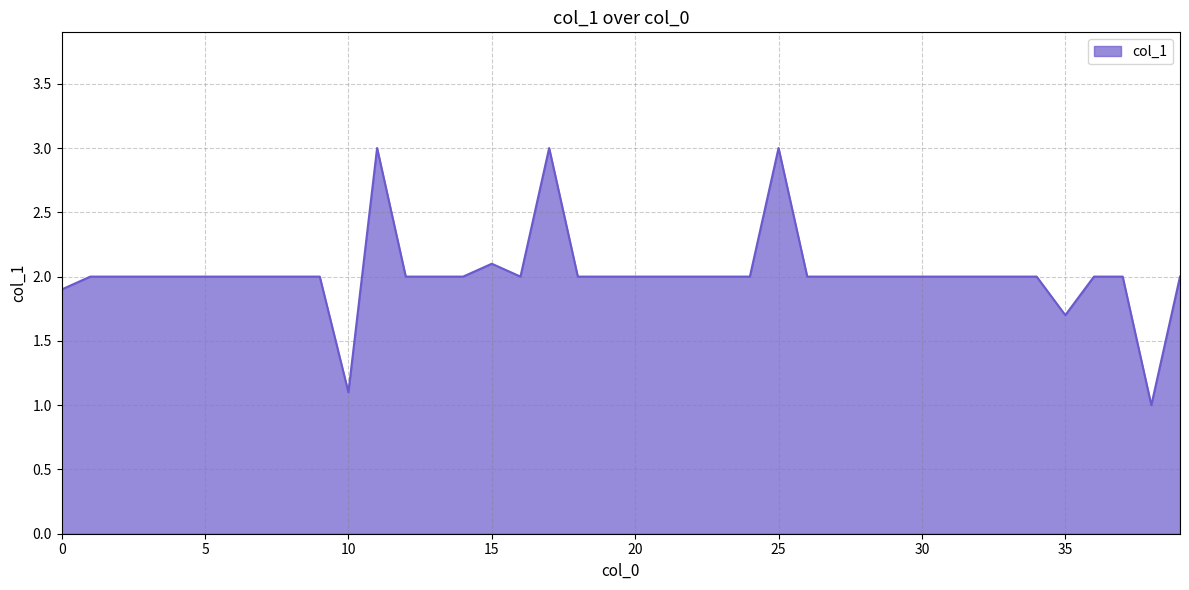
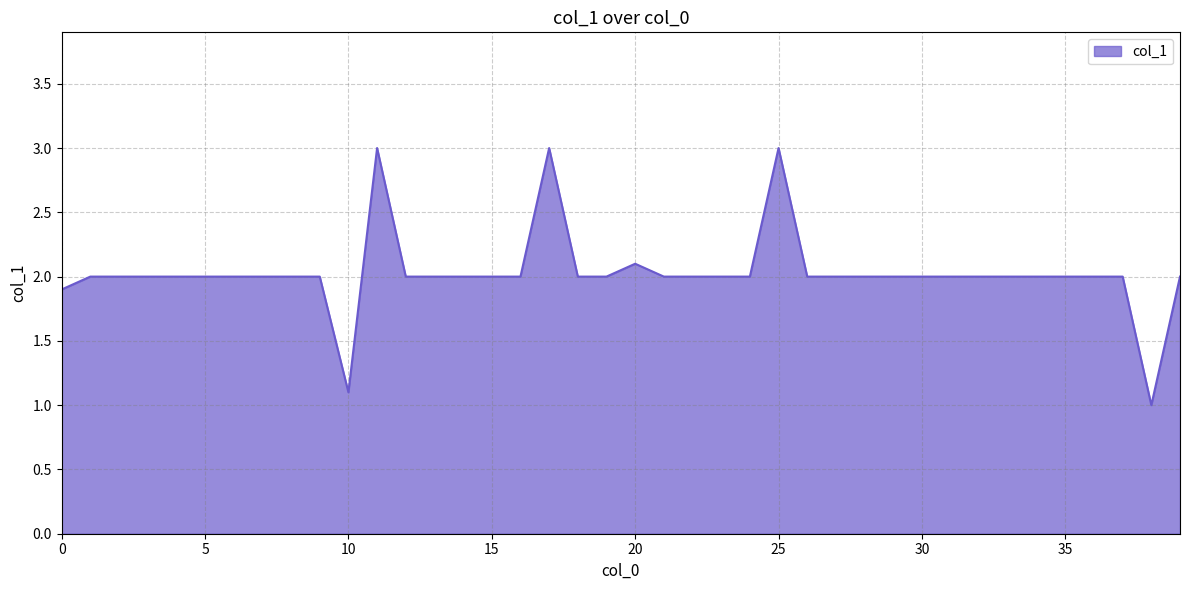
15: 2.1 -> 2.0
20: 2.0 -> 2.1
35: 1.7 -> 2.0
